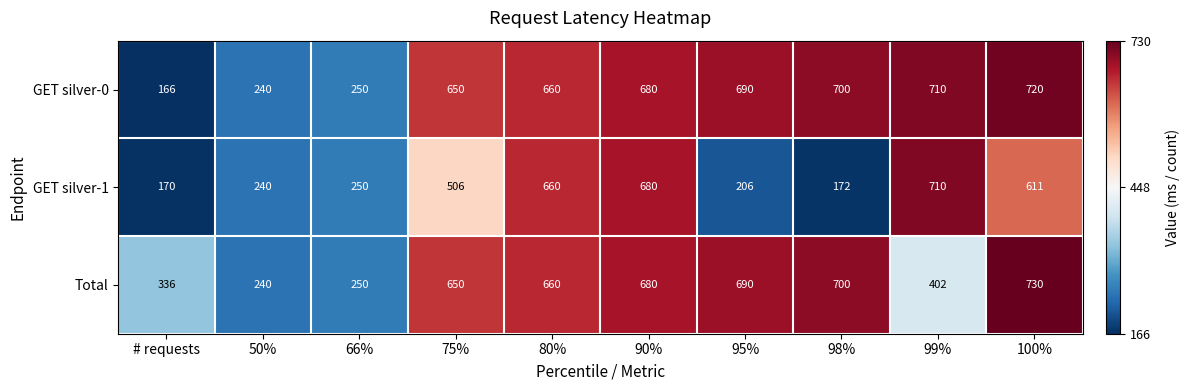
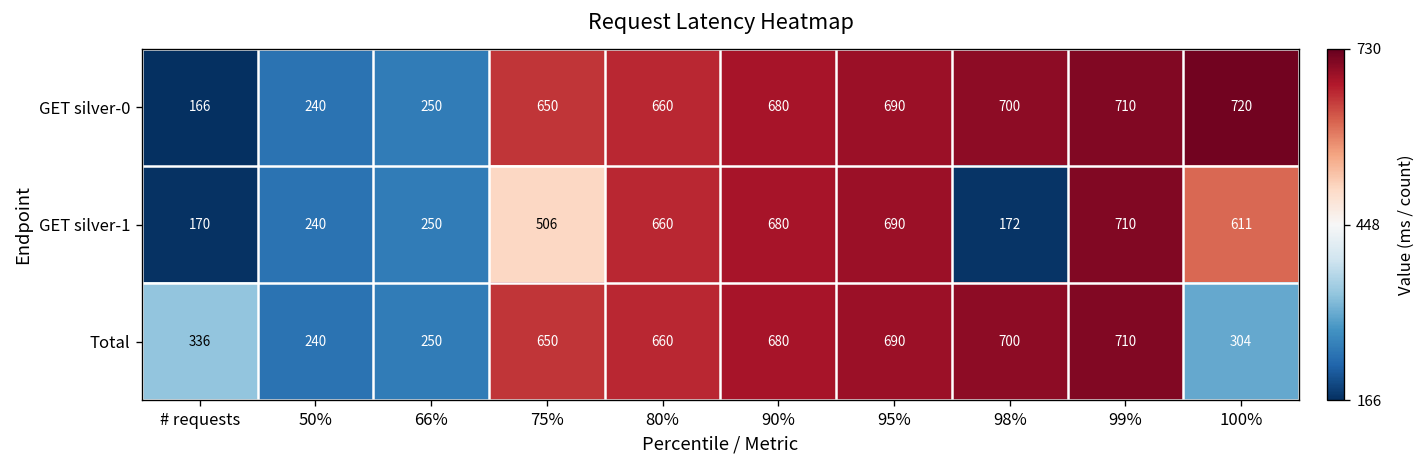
GET silver-1, 95%: 206 -> 690
Total, 99%: 402 -> 710
Total, 100%: 730 -> 304
